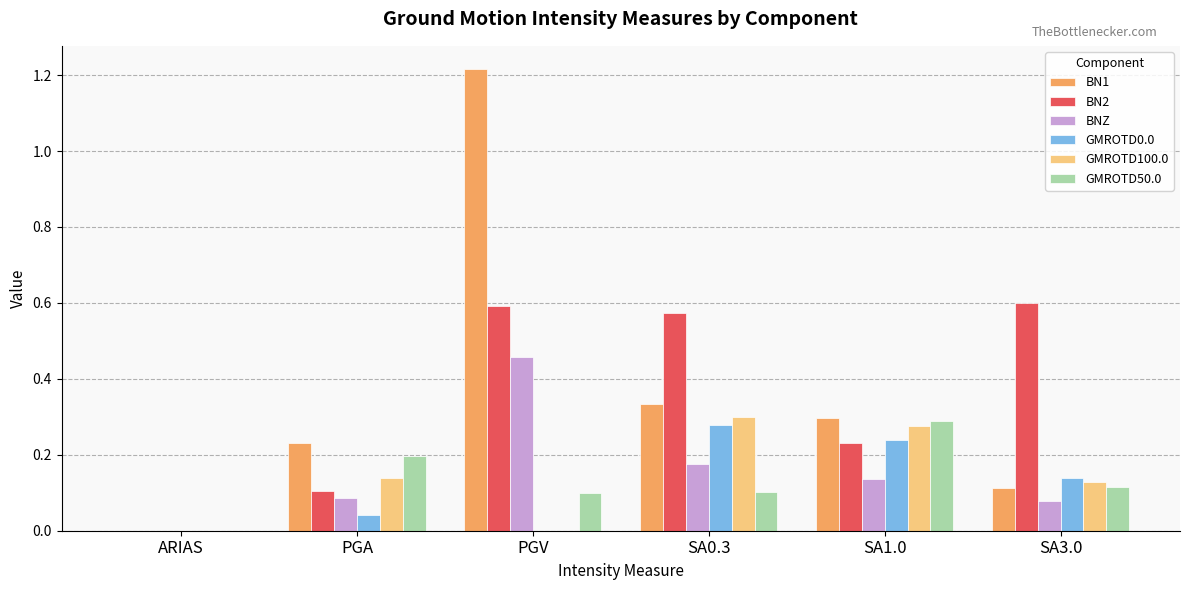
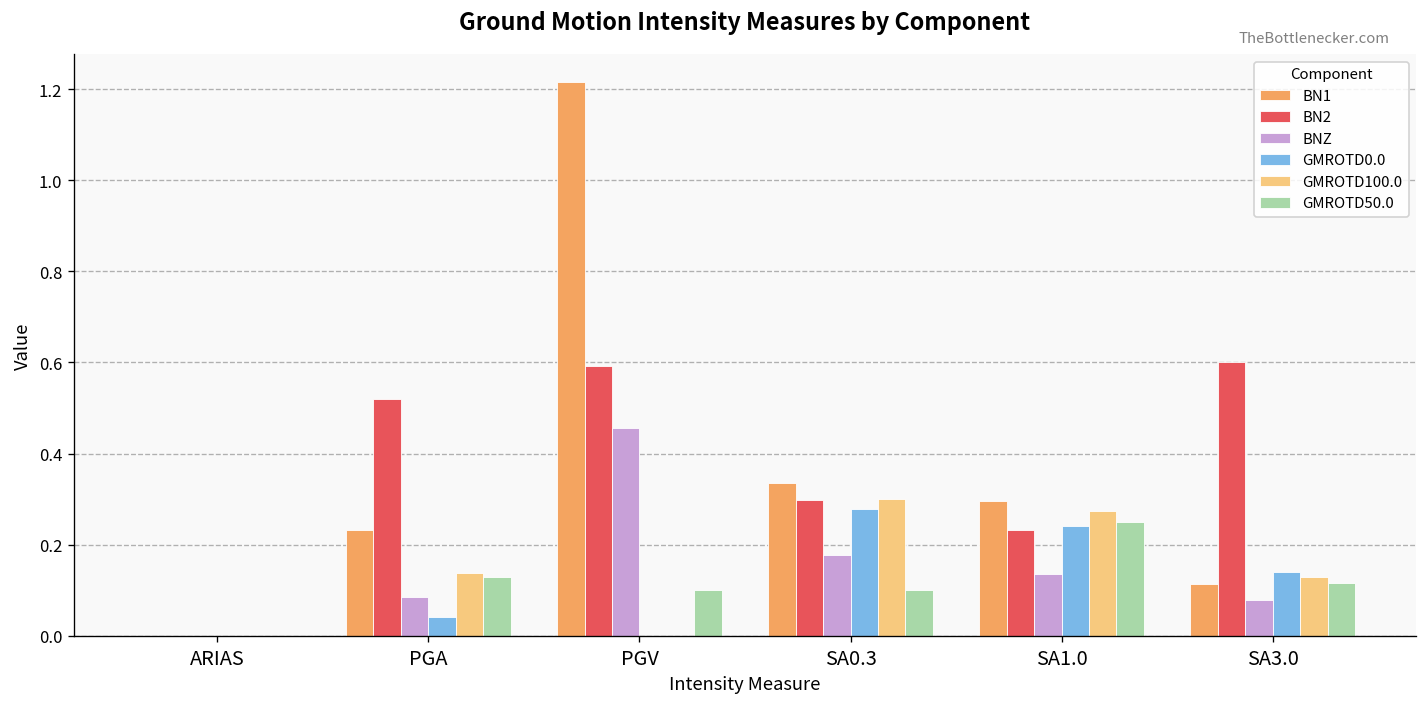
BN2, PGA: 0.10 -> 0.52
GMROTD50.0, PGA: 0.20 -> 0.13
BN2, SA0.3: 0.57 -> 0.30
GMROTD50.0, SA1.0: 0.29 -> 0.25
